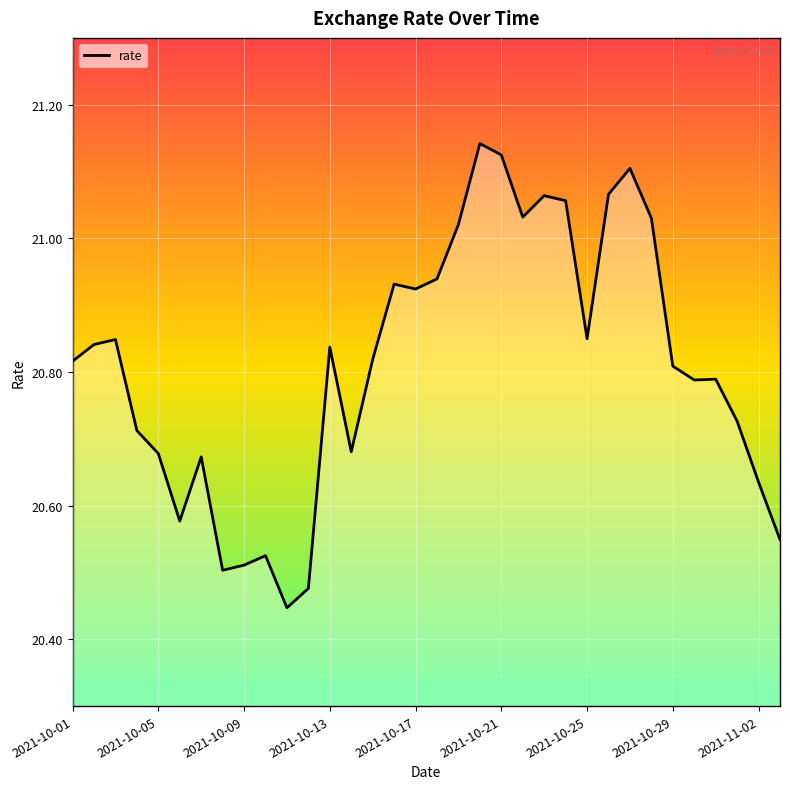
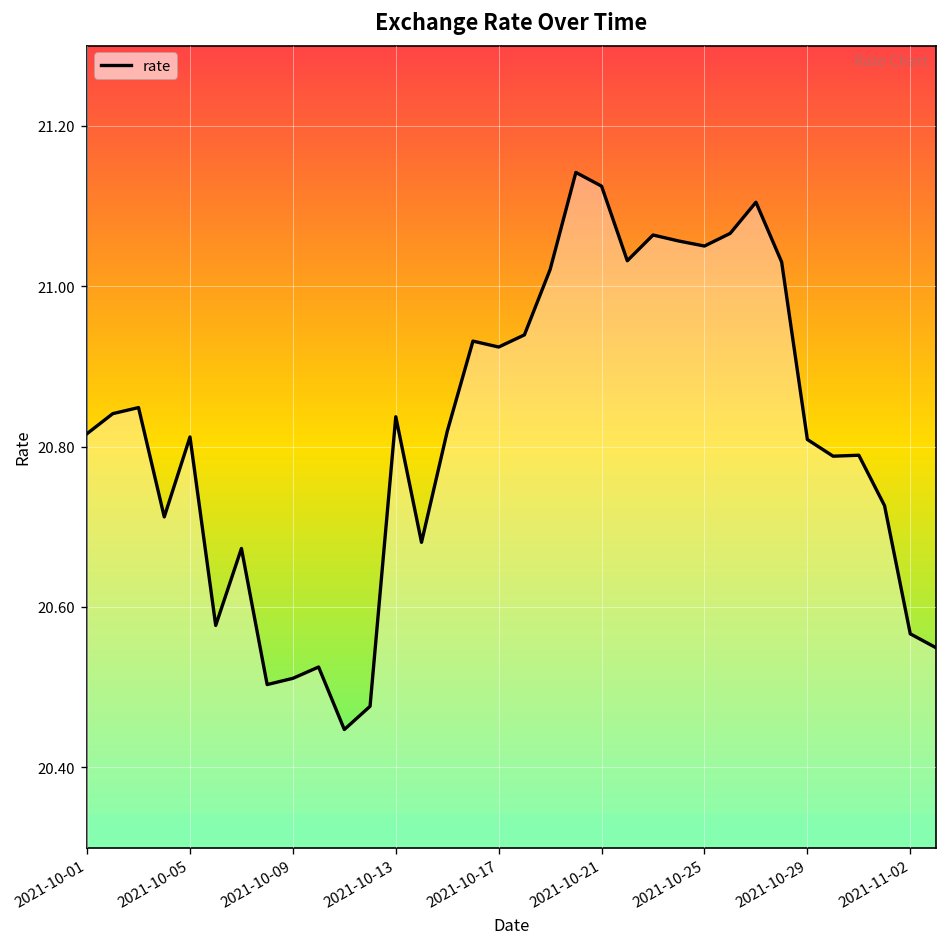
2021-10-05: 20.68 -> 20.81
2021-10-25: 20.85 -> 21.05
2021-11-02: 20.64 -> 20.57
